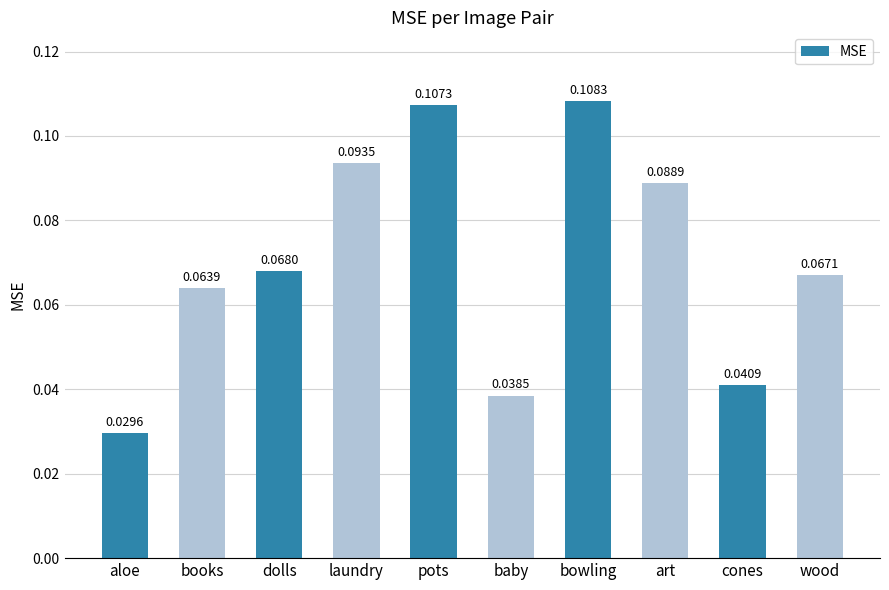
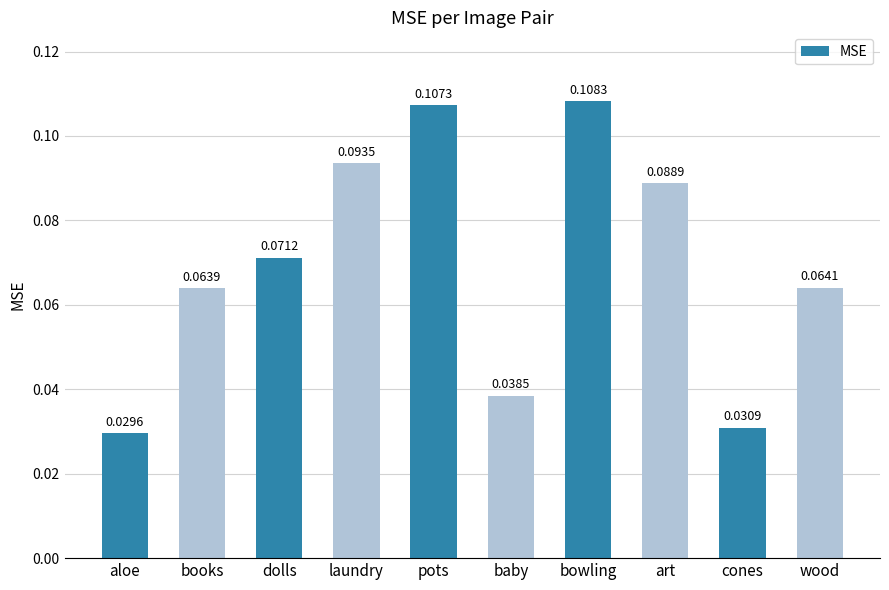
dolls: 0.0680 -> 0.0712
cones: 0.0409 -> 0.0309
wood: 0.0671 -> 0.0641
